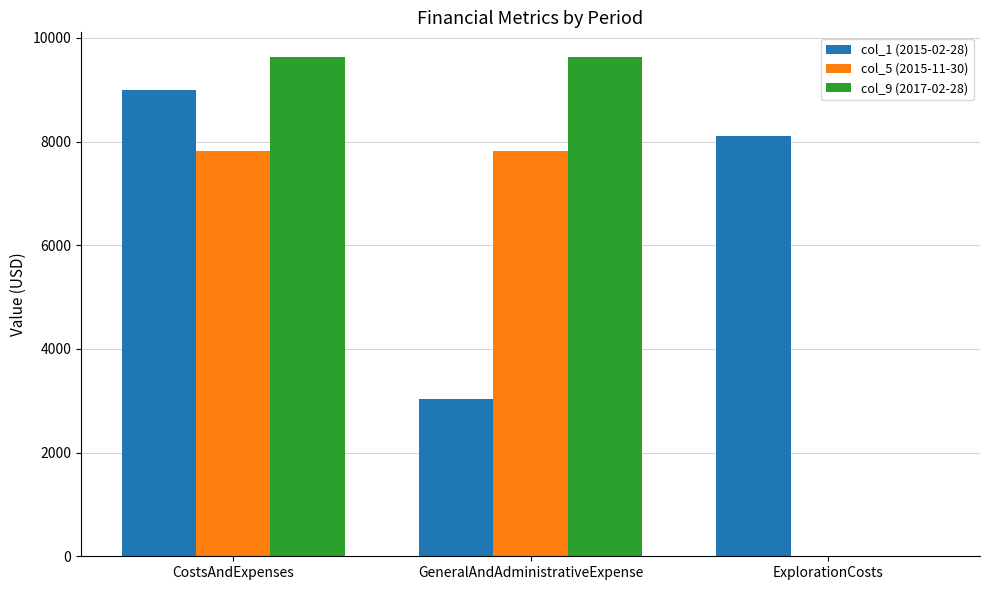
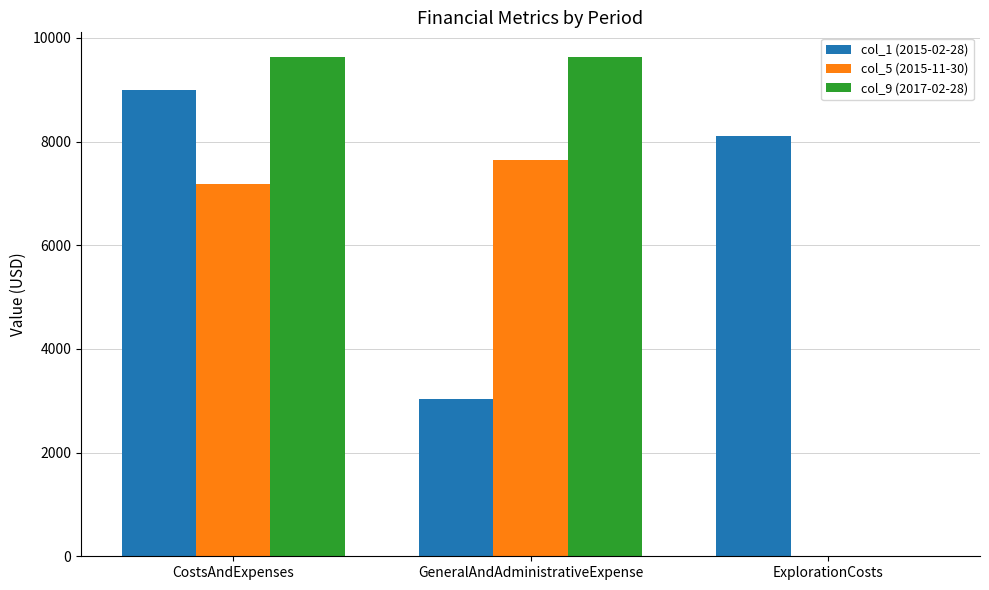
col_5 (2015-11-30), CostsAndExpenses: 7800 -> 7200
col_5 (2015-11-30), GeneralAndAdministrativeExpense: 7800 -> 7700
